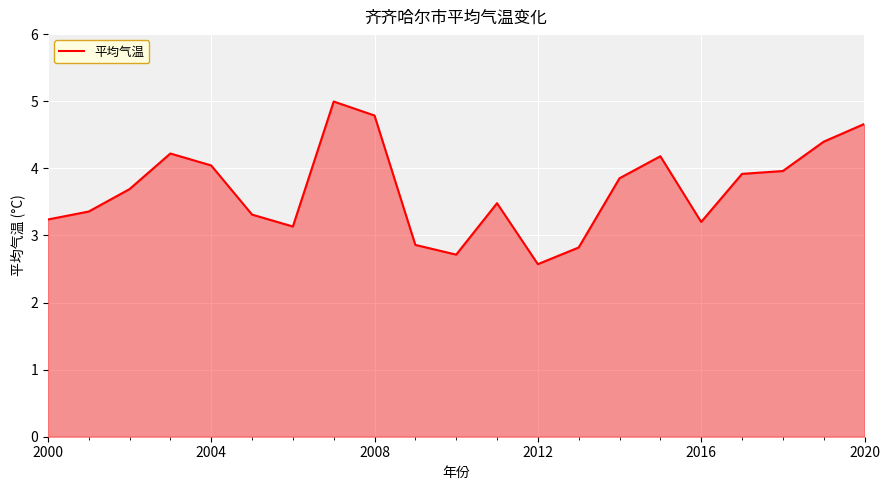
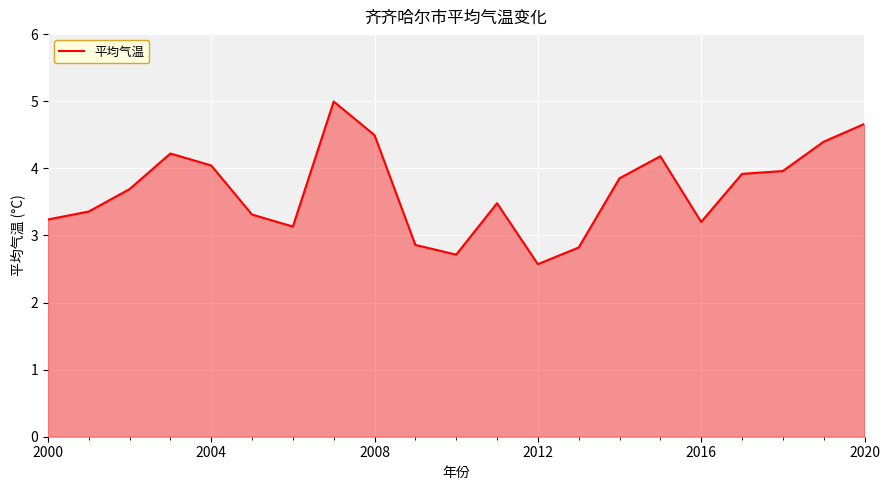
2008: 4.8 -> 4.5
